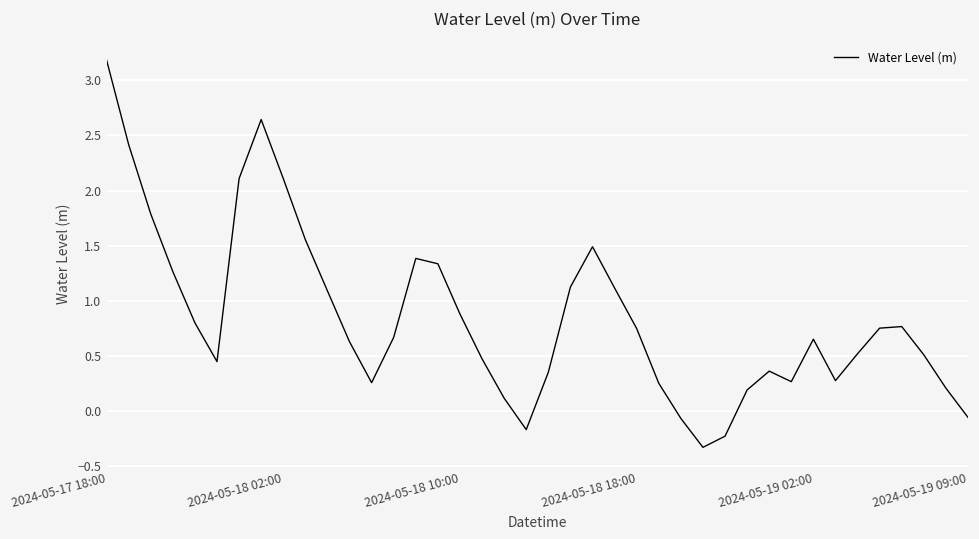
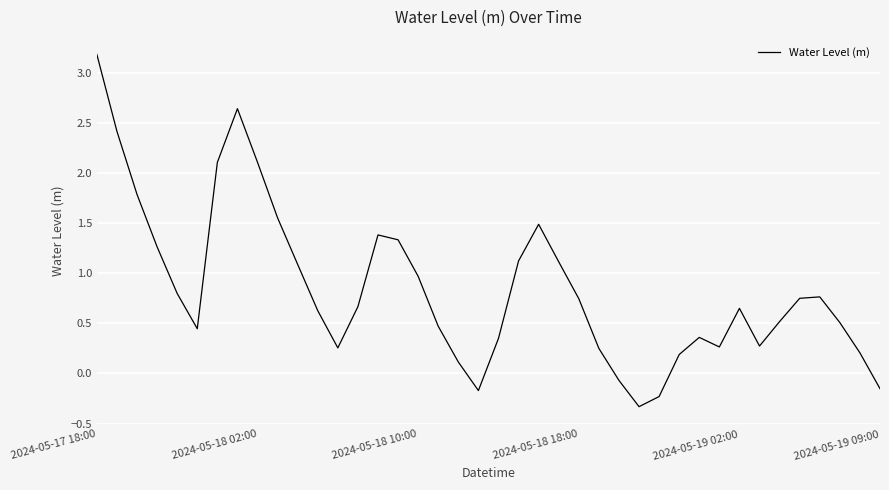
2024-05-18 10:00: 0.88 -> 0.97
2024-05-19 09:00: -0.06 -> -0.15
